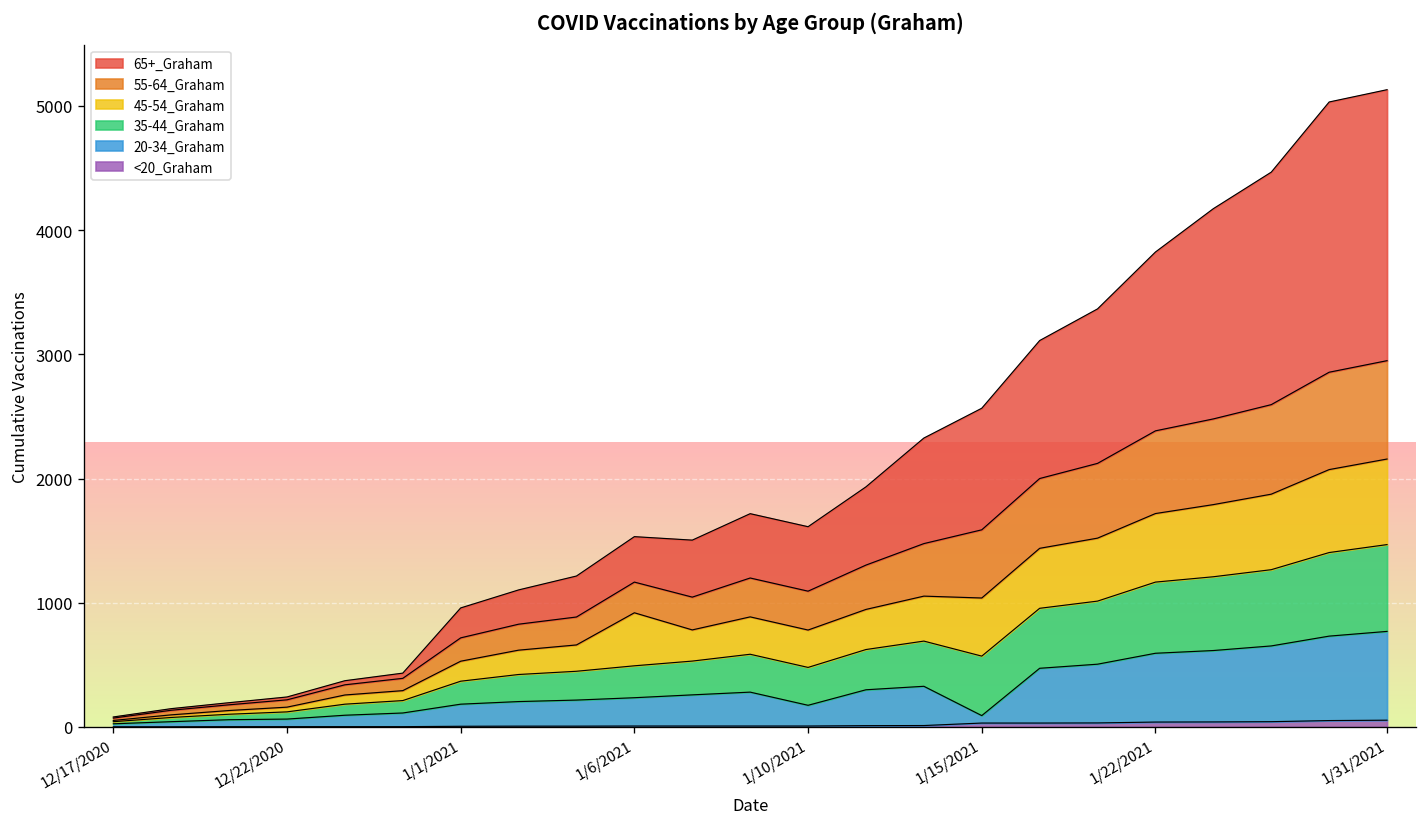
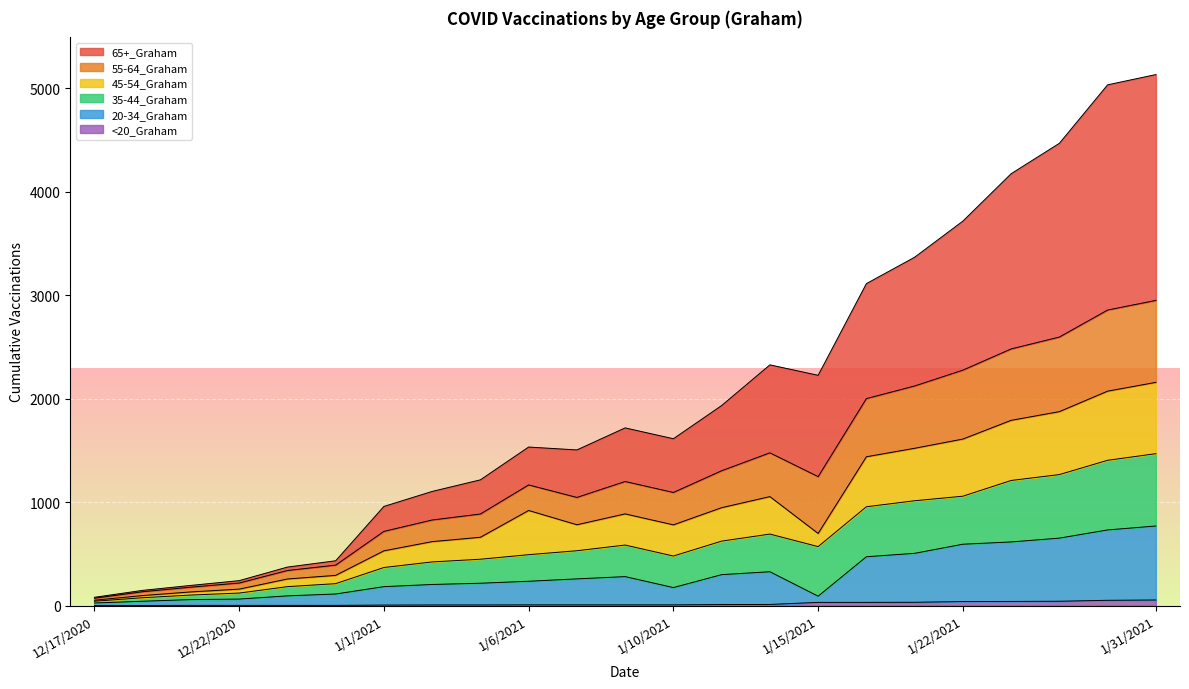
45-54_Graham, 1/15/2021: 470 -> 130
35-44_Graham, 1/22/2021: 570 -> 460
